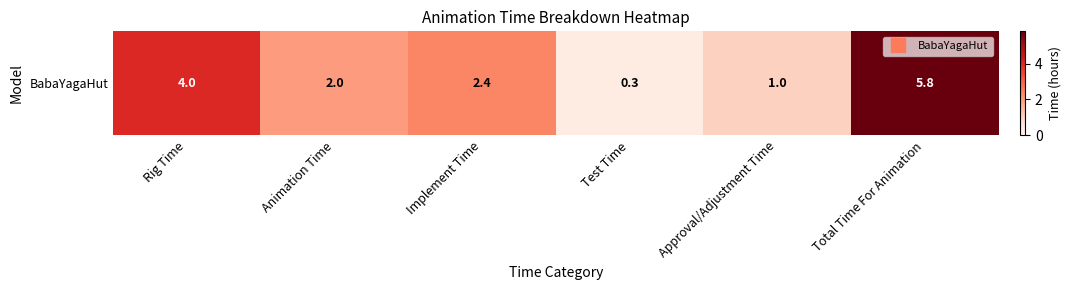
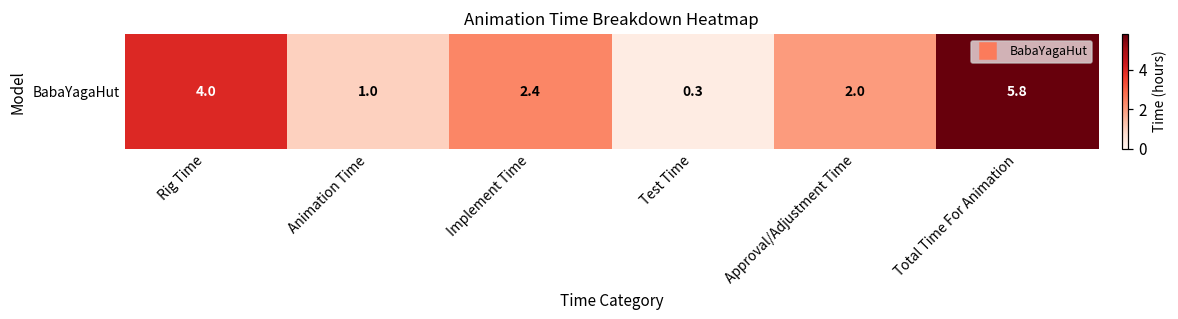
BabaYagaHut, Animation Time: 2.0 -> 1.0
BabaYagaHut, Approval/Adjustment Time: 1.0 -> 2.0
